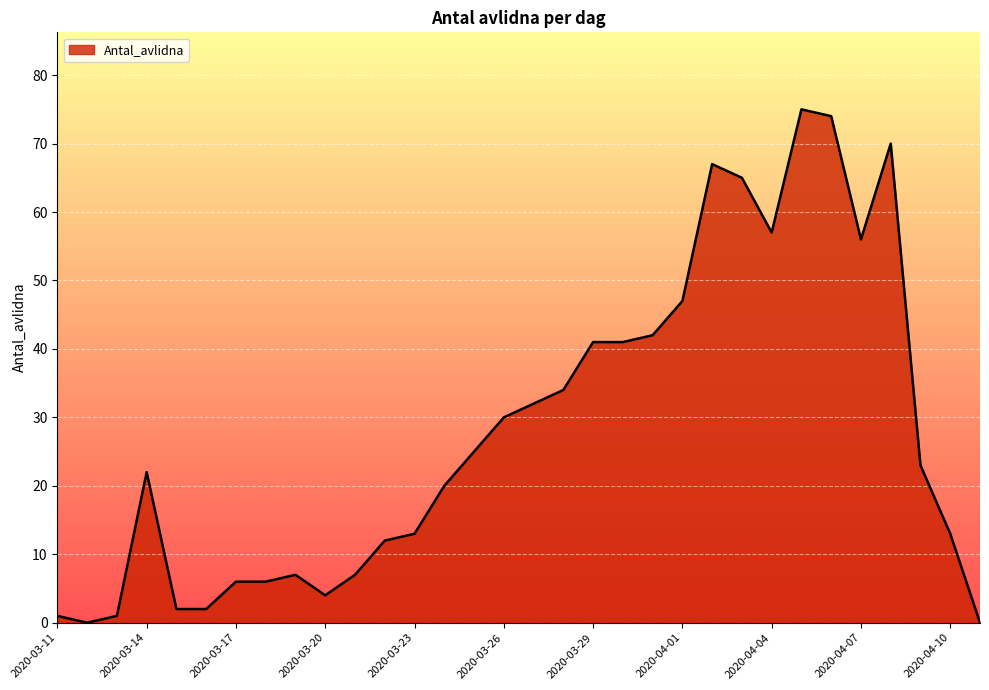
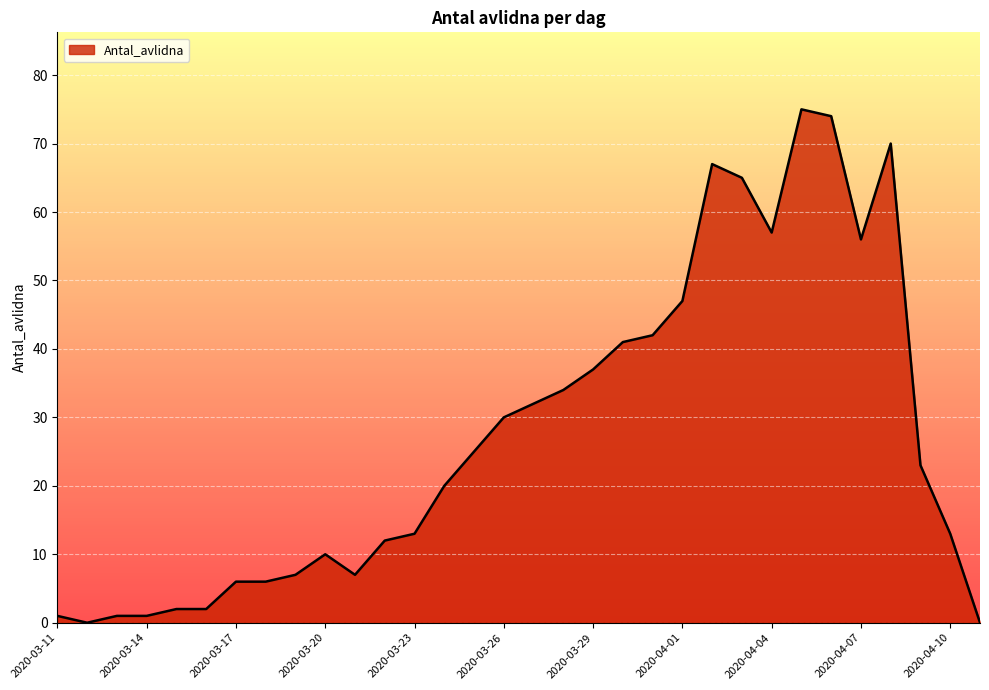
2020-03-14: 22 -> 1
2020-03-20: 4 -> 10
2020-03-29: 41 -> 37
